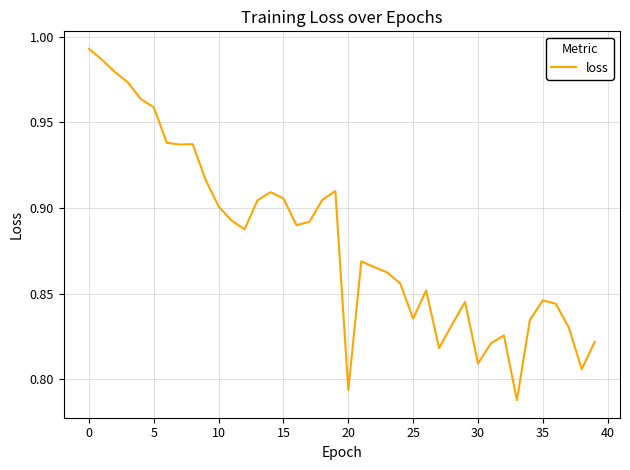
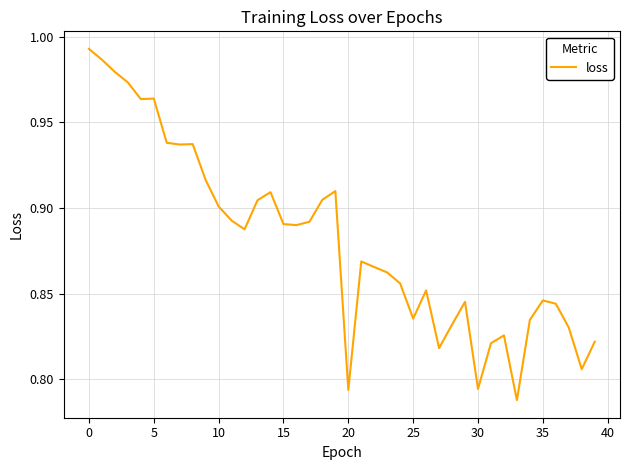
5: 0.959 -> 0.964
15: 0.906 -> 0.891
30: 0.809 -> 0.794
